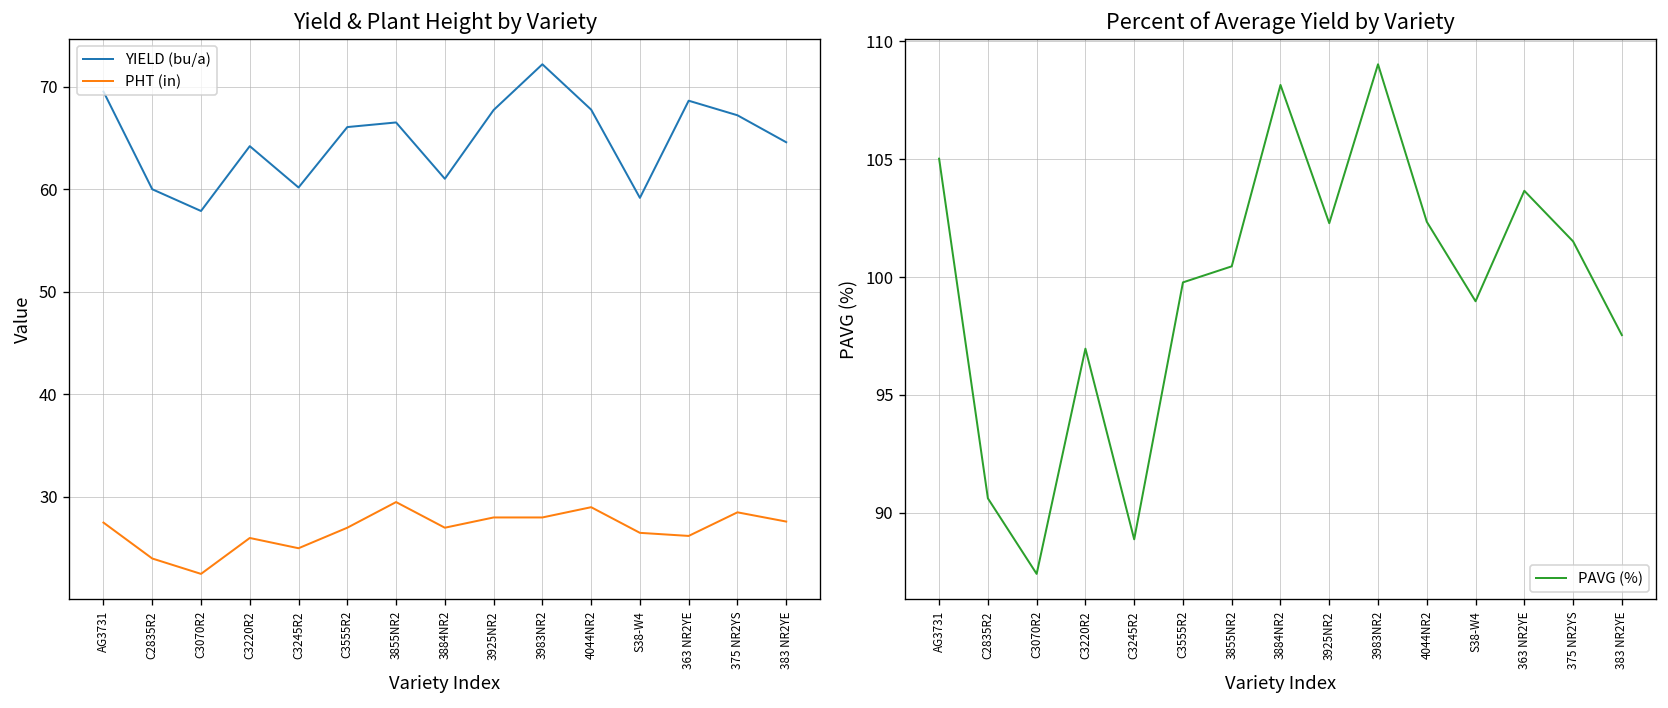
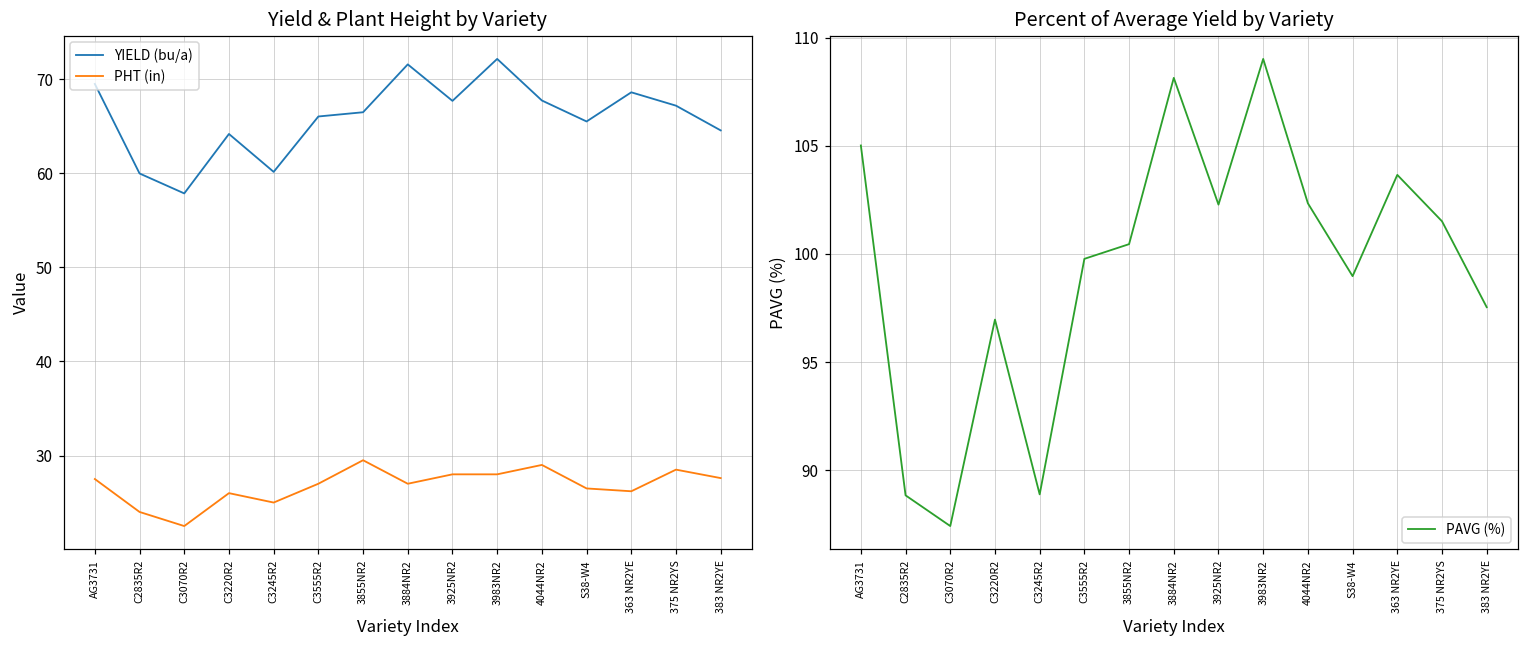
Yield & Plant Height by Variety, YIELD (bu/a), 3884NR2: 61 -> 72
Yield & Plant Height by Variety, YIELD (bu/a), S38-W4: 59 -> 66
Percent of Average Yield by Variety, C2835R2: 90.6 -> 88.8
